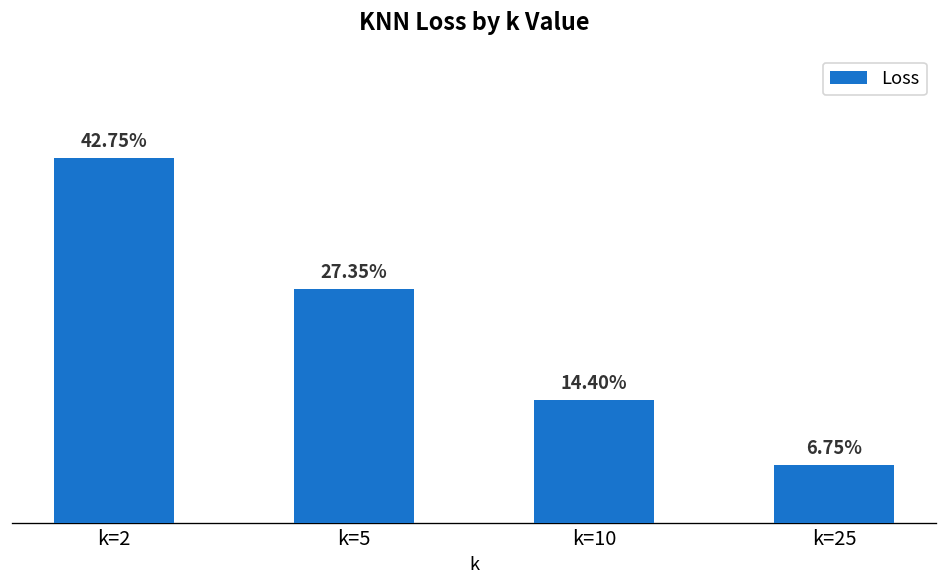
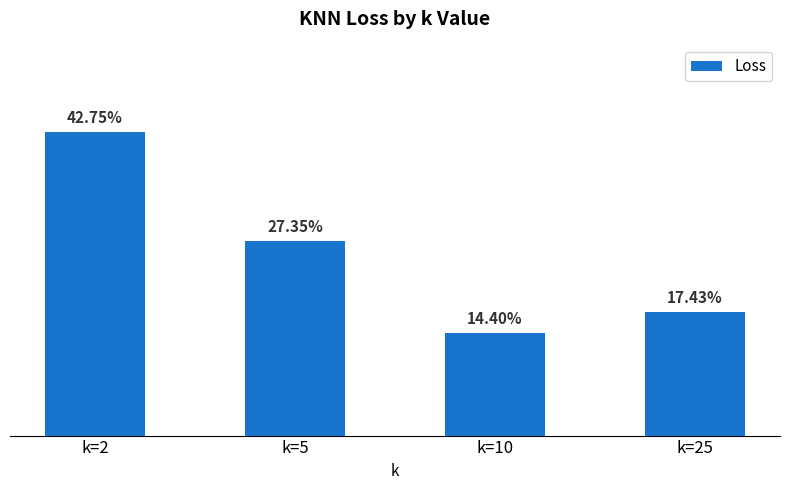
k=25: 6.75% -> 17.43%
